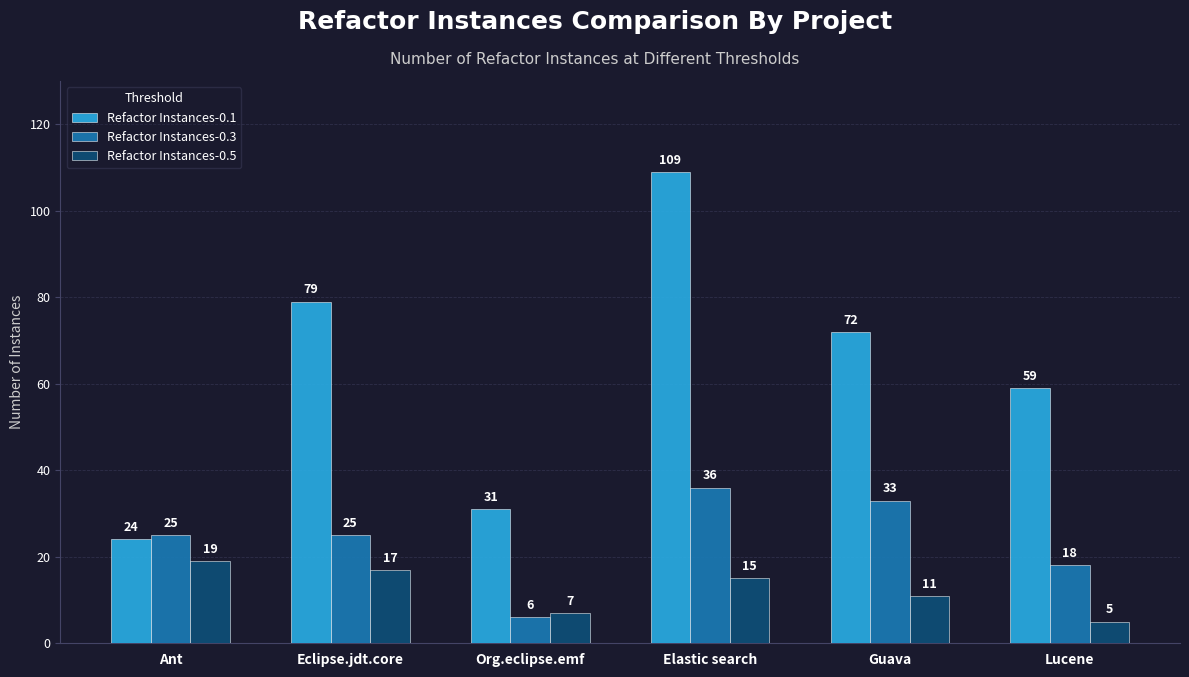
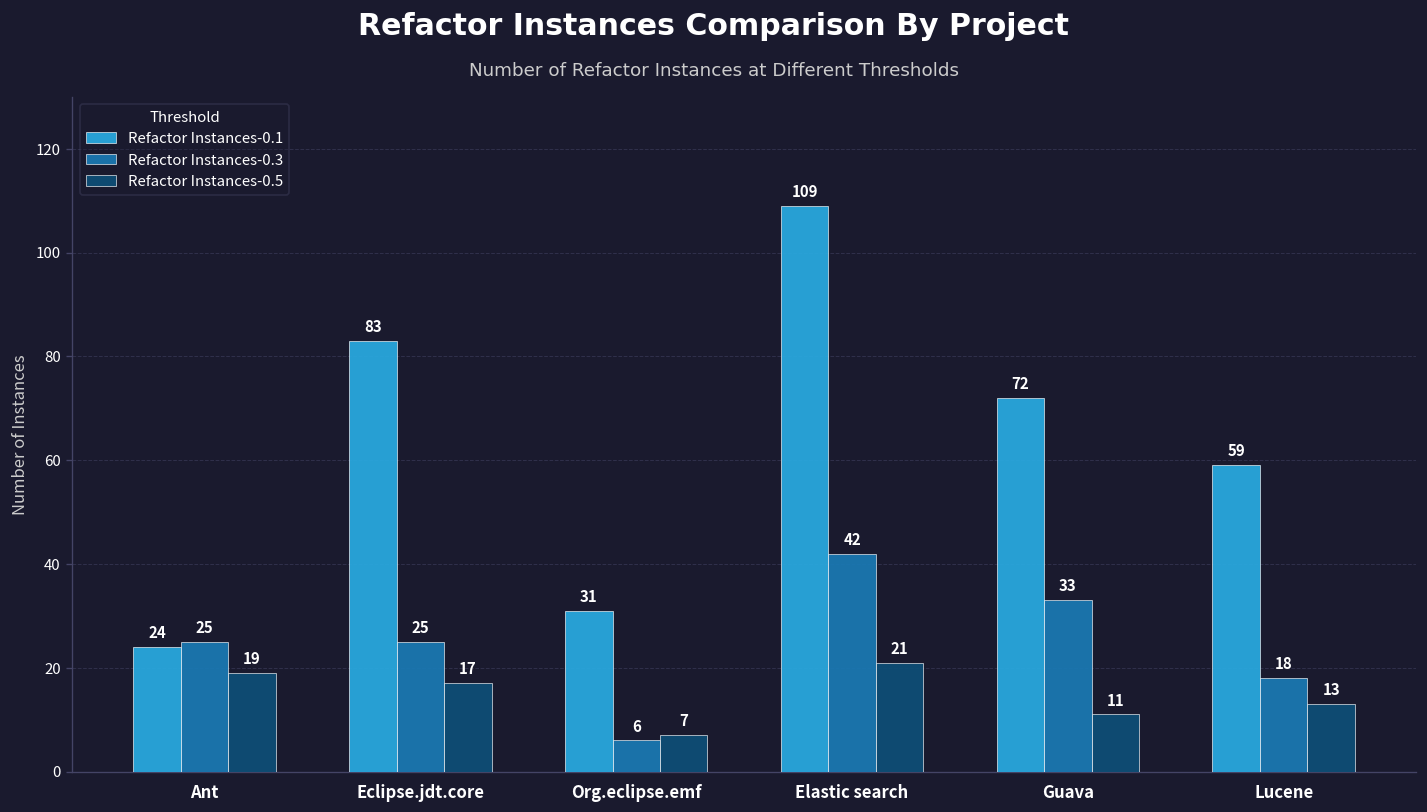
Refactor Instances-0.1, Eclipse.jdt.core: 79 -> 83
Refactor Instances-0.3, Elastic search: 36 -> 42
Refactor Instances-0.5, Elastic search: 15 -> 21
Refactor Instances-0.5, Lucene: 5 -> 13
